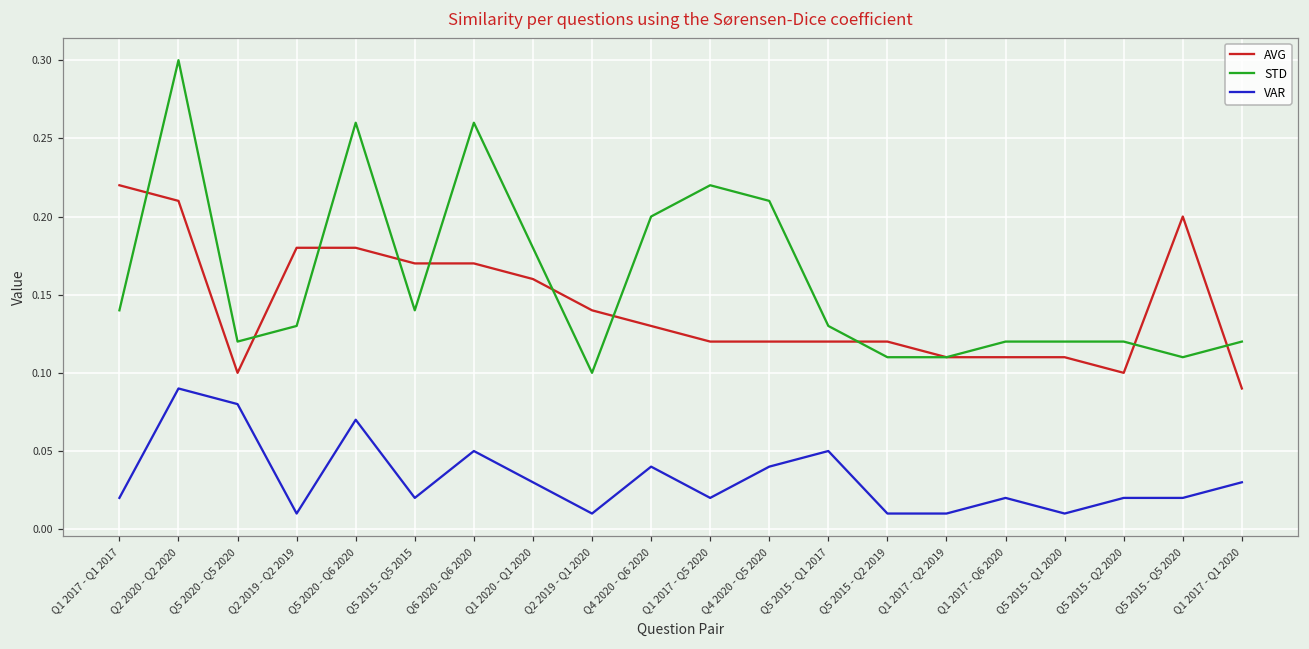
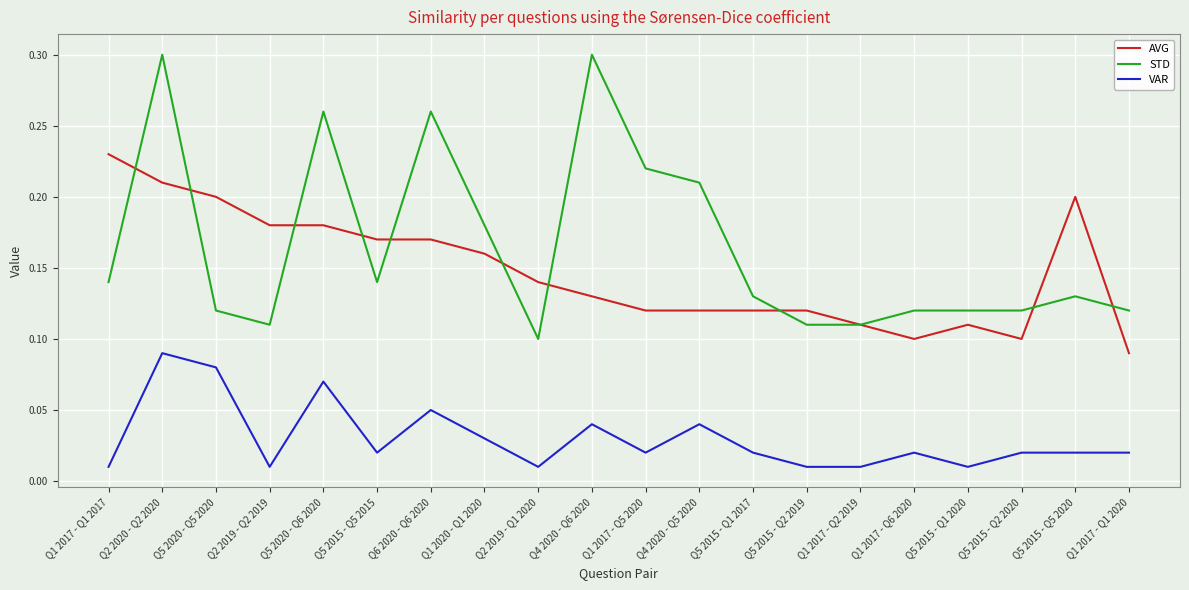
AVG, Q1 2017 - Q1 2017: 0.22 -> 0.23
VAR, Q1 2017 - Q1 2017: 0.02 -> 0.01
AVG, Q5 2020 - Q5 2020: 0.1 -> 0.2
STD, Q2 2019 - Q2 2019: 0.13 -> 0.11
STD, Q4 2020 - Q6 2020: 0.2 -> 0.3
VAR, Q5 2015 - Q1 2017: 0.05 -> 0.02
AVG, Q1 2017 - Q6 2020: 0.11 -> 0.10
STD, Q5 2015 - Q5 2020: 0.11 -> 0.13
VAR, Q1 2017 - Q1 2020: 0.03 -> 0.02
